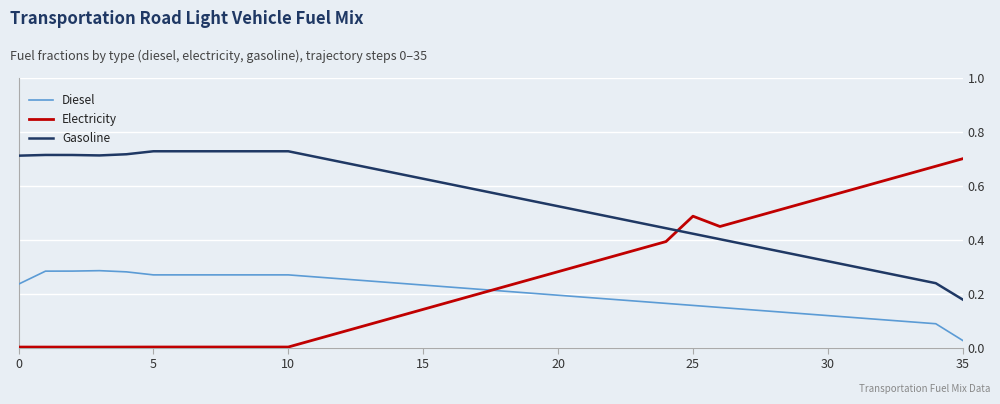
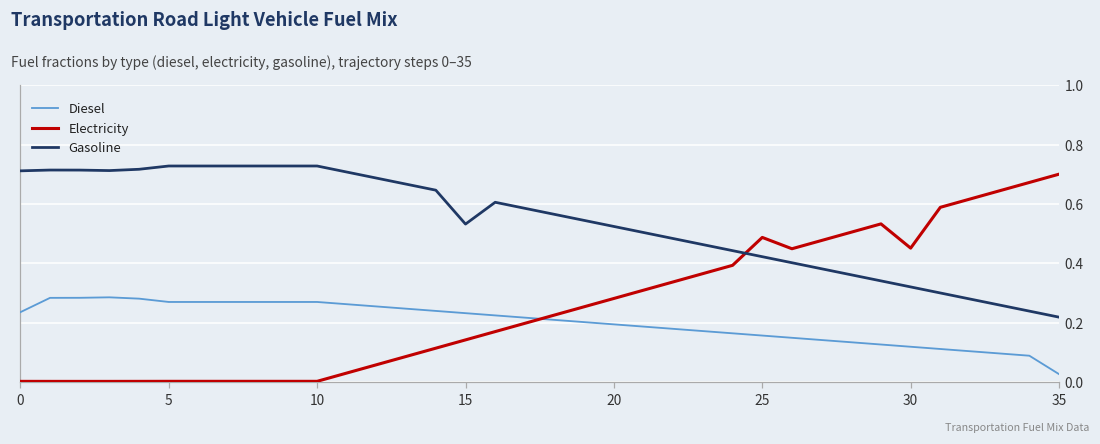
Gasoline, 15: 0.63 -> 0.53
Electricity, 30: 0.56 -> 0.45
Gasoline, 35: 0.18 -> 0.22
